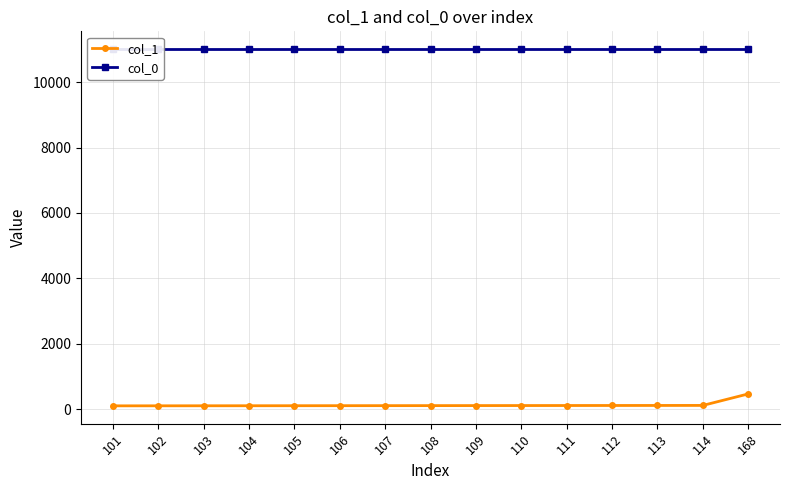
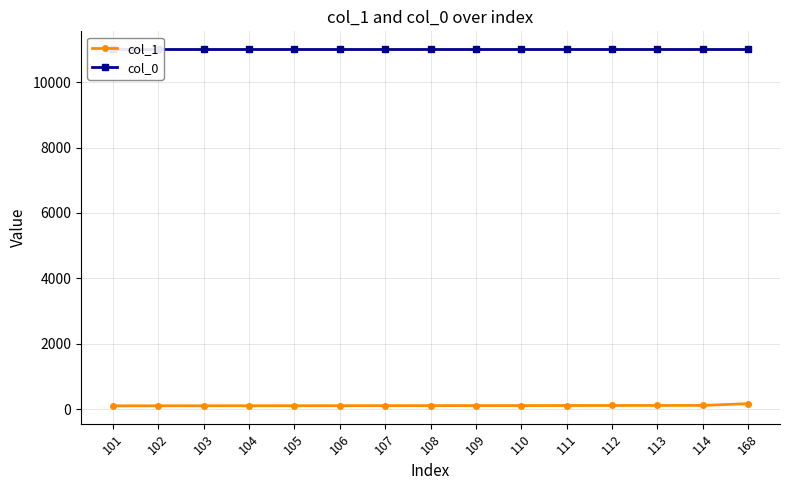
col_1, 168: 500 -> 200
